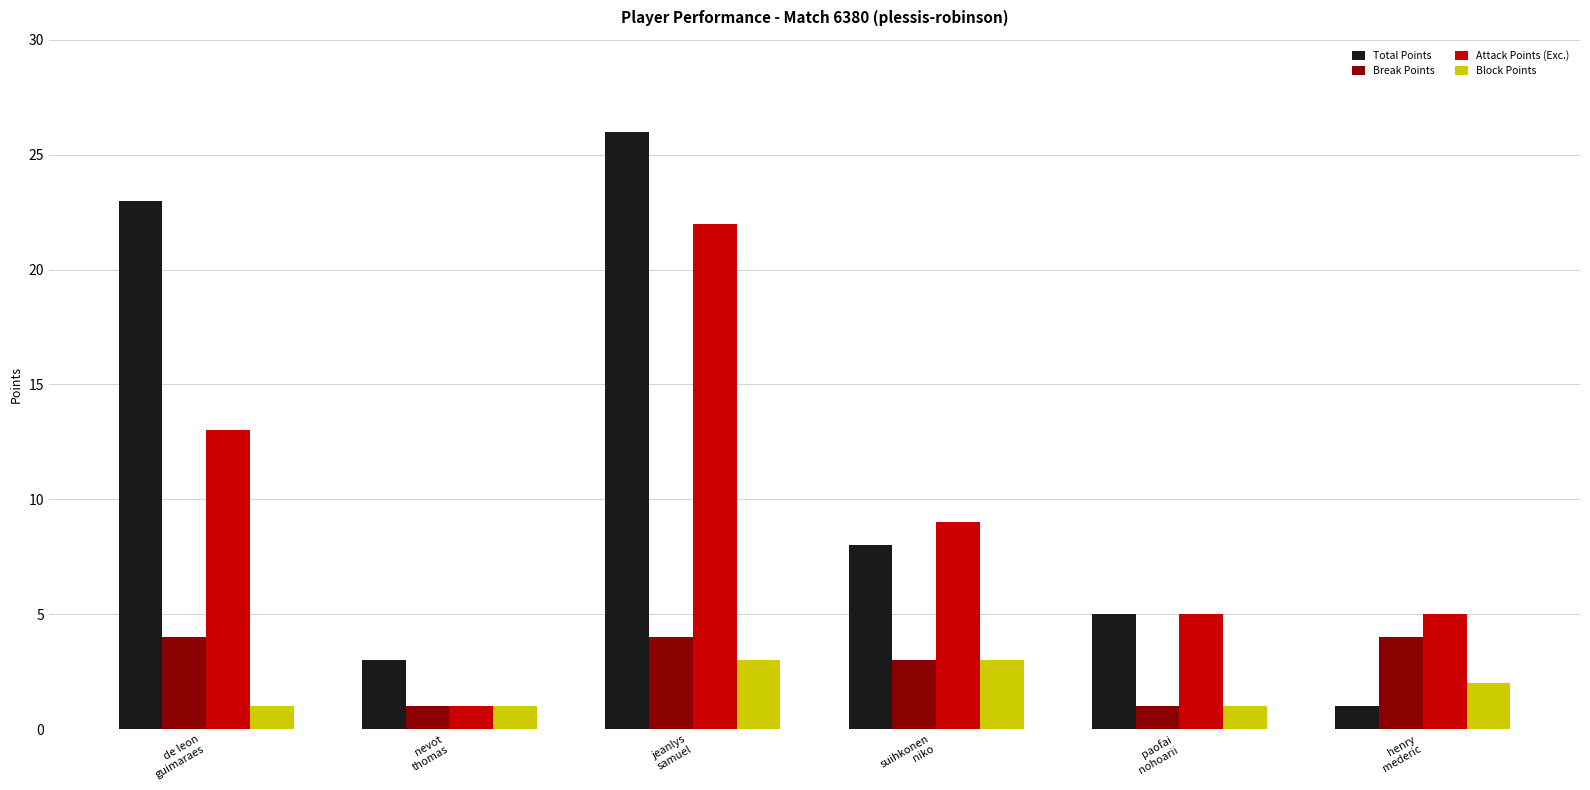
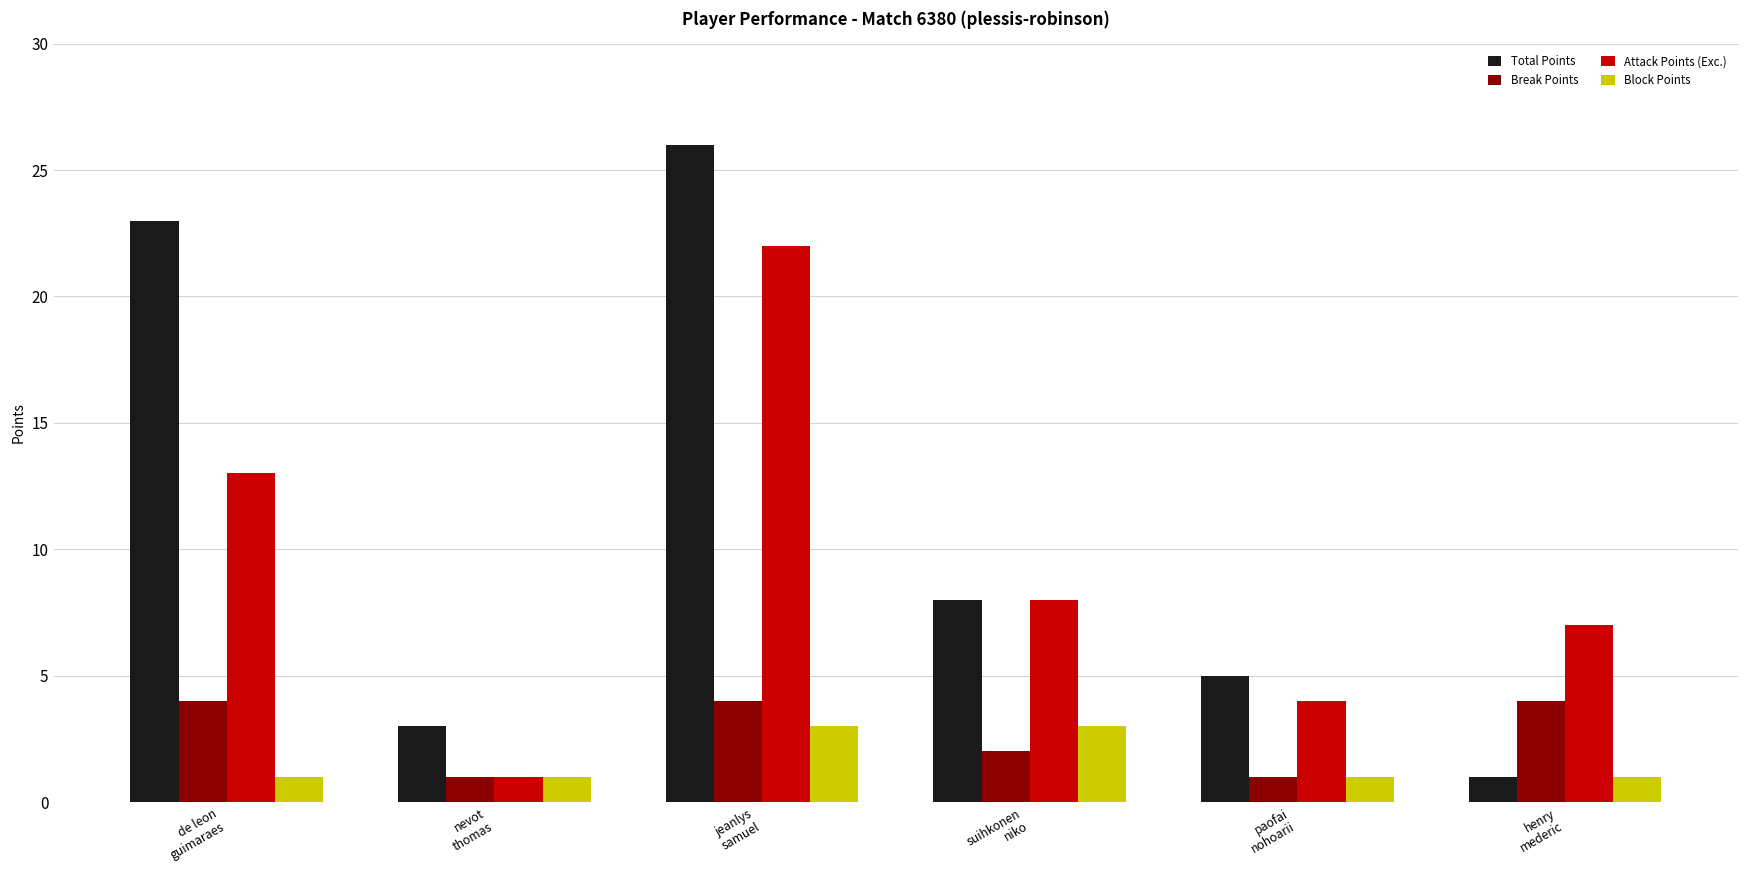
Break Points, suihkonen niko: 3 -> 2
Attack Points (Exc.), suihkonen niko: 9 -> 8
Attack Points (Exc.), paofai nohoarii: 5 -> 4
Attack Points (Exc.), henry mederic: 5 -> 7
Block Points, henry mederic: 2 -> 1
